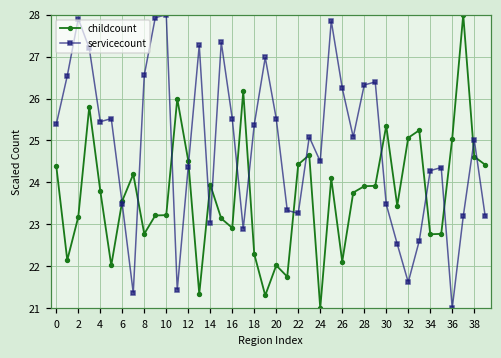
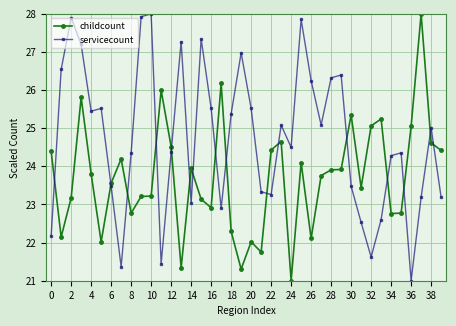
servicecount, 0: 25.4 -> 22.2
servicecount, 8: 26.6 -> 24.4
